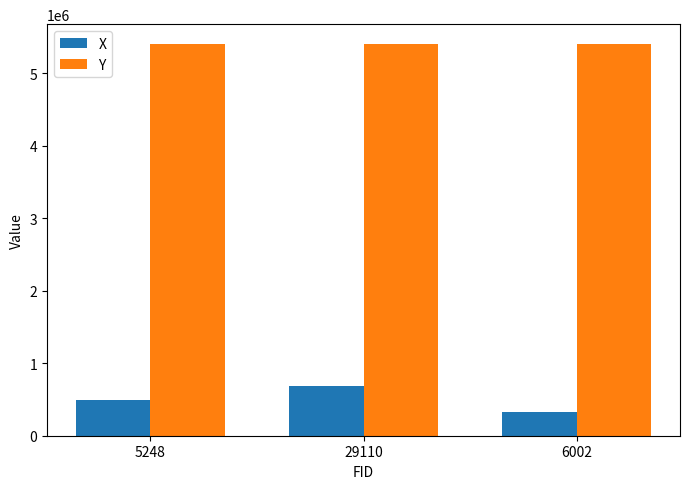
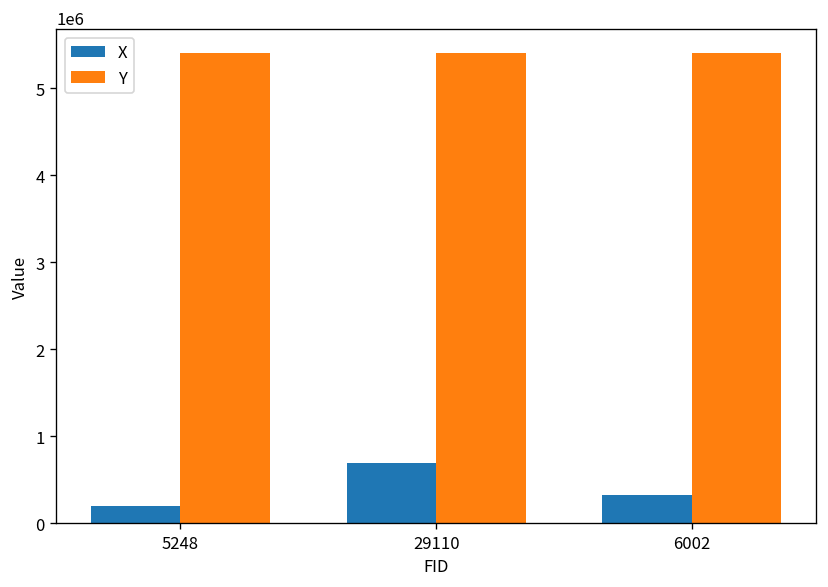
X, 5248: 500000 -> 200000
